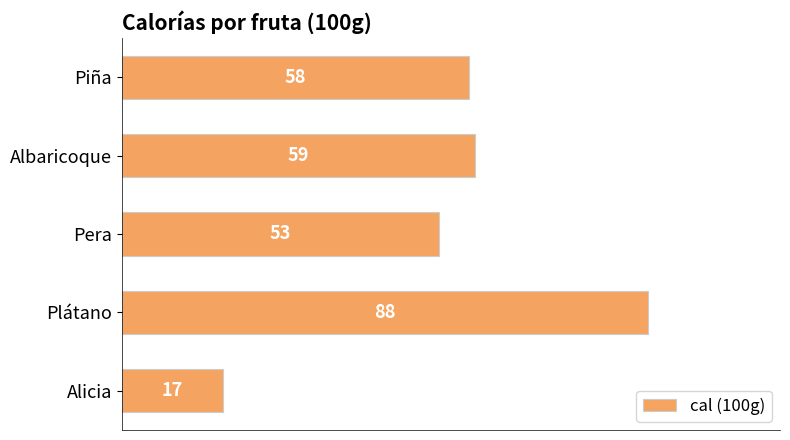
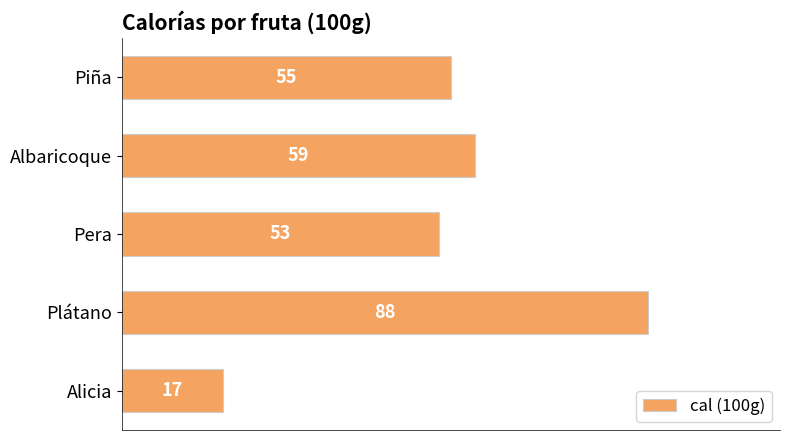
Piña: 58 -> 55
